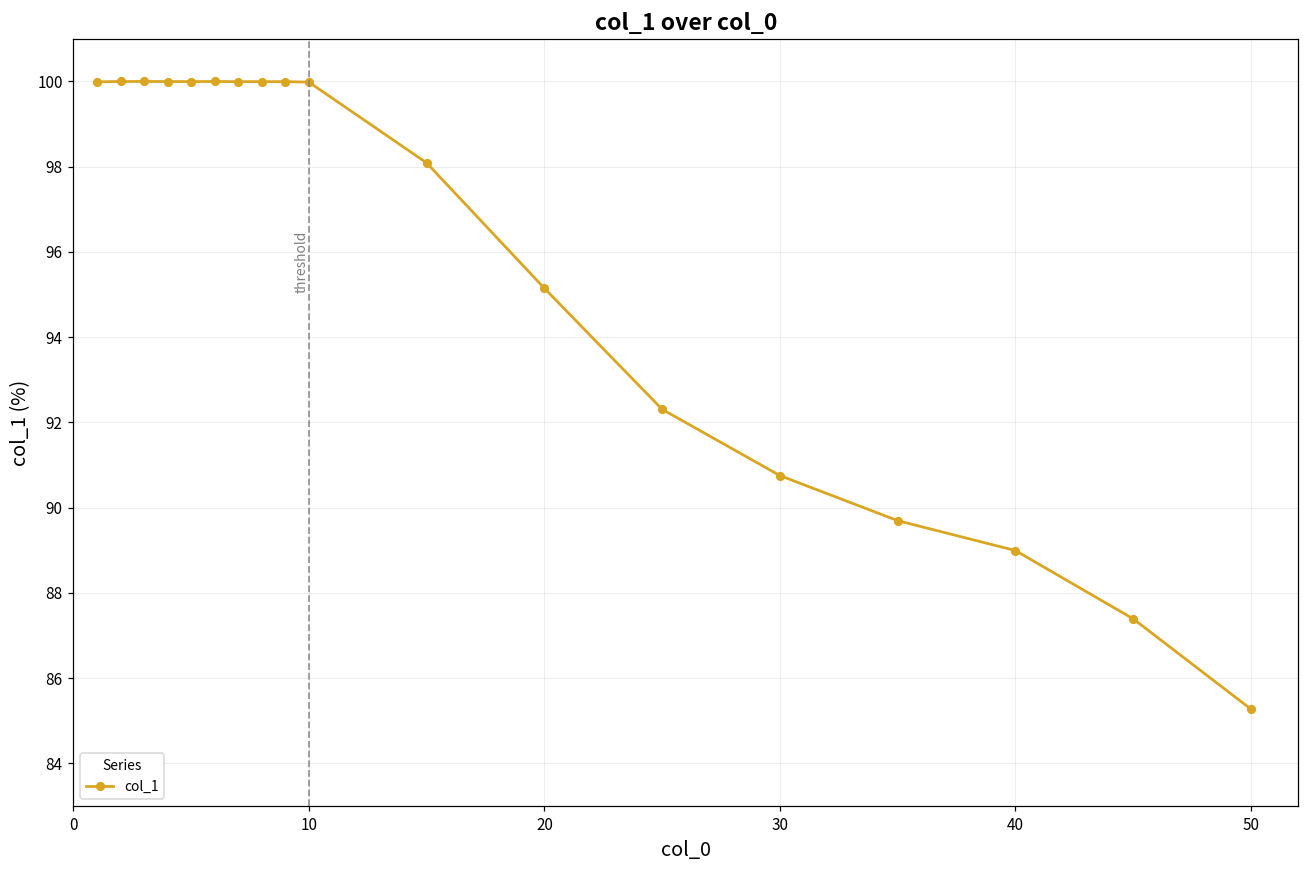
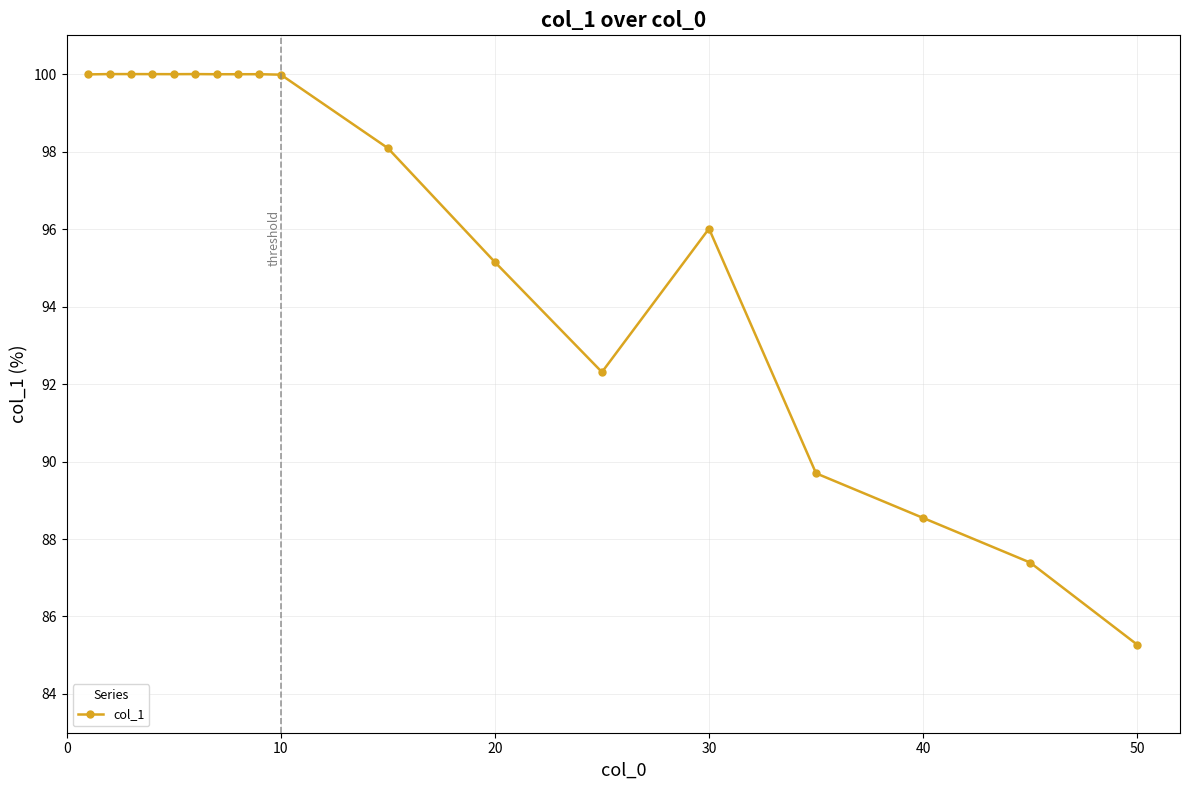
30: 90.8 -> 96.0
40: 89.0 -> 88.5
